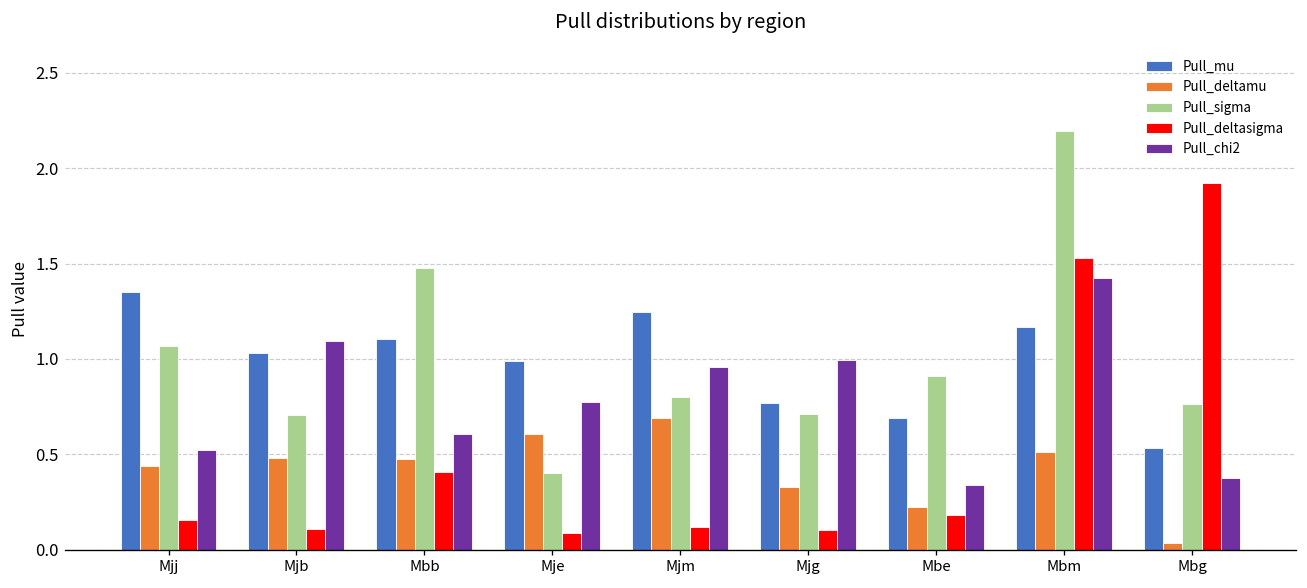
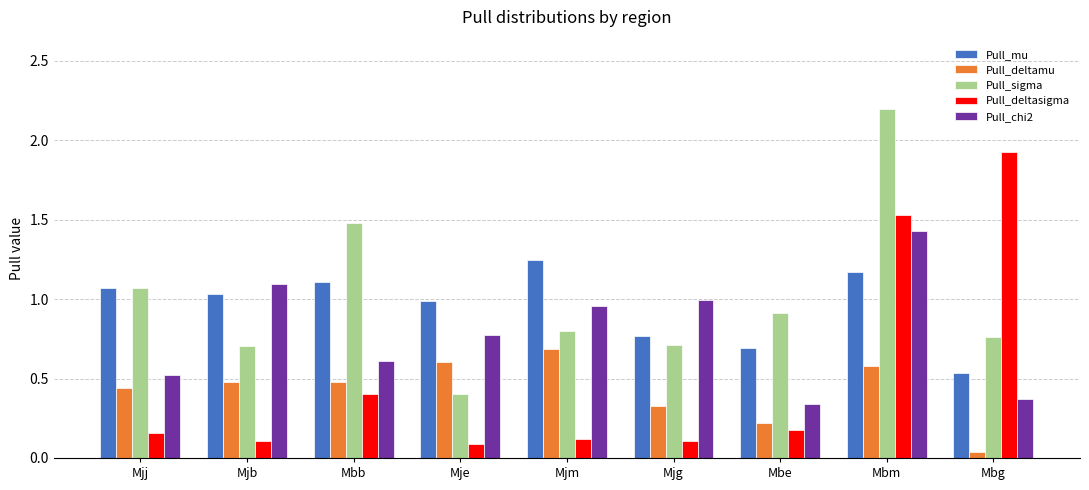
Pull_mu, Mjj: 1.35 -> 1.07
Pull_deltamu, Mbm: 0.51 -> 0.58
